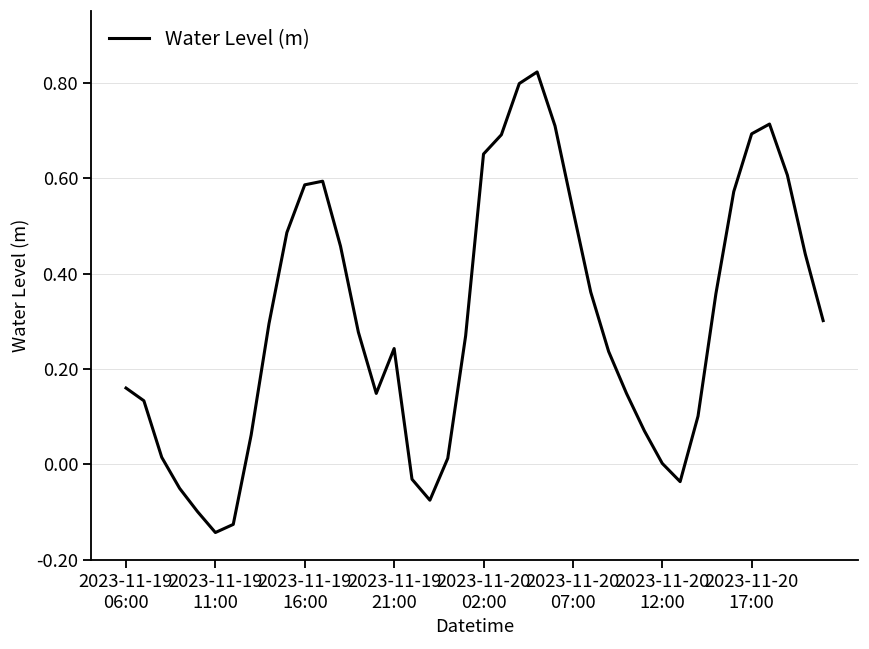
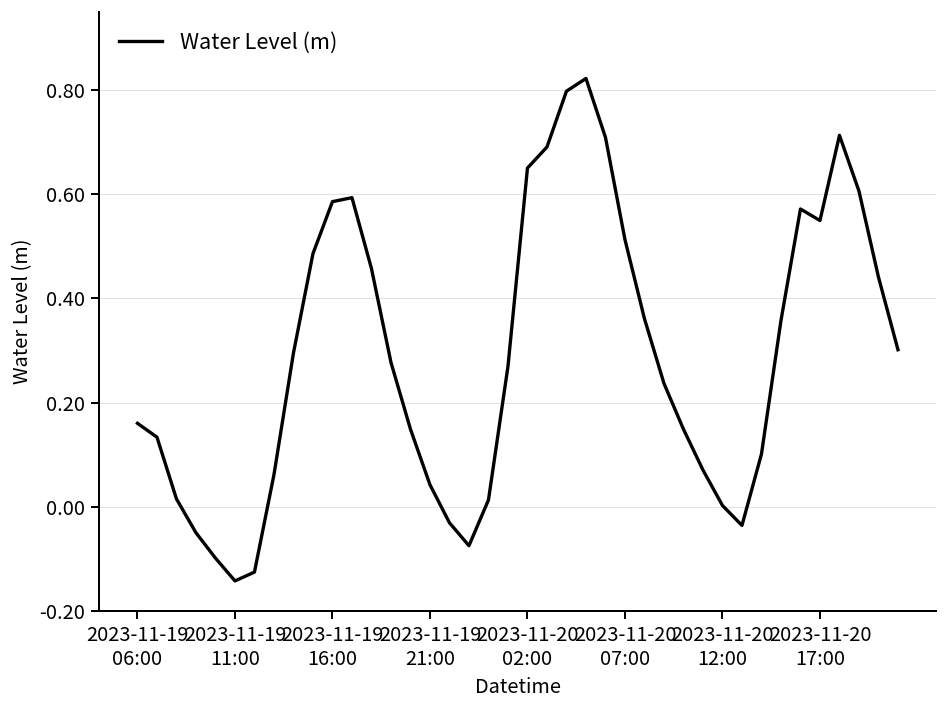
2023-11-19 21:00: 0.24 -> 0.04
2023-11-20 07:00: 0.53 -> 0.51
2023-11-20 17:00: 0.69 -> 0.55
